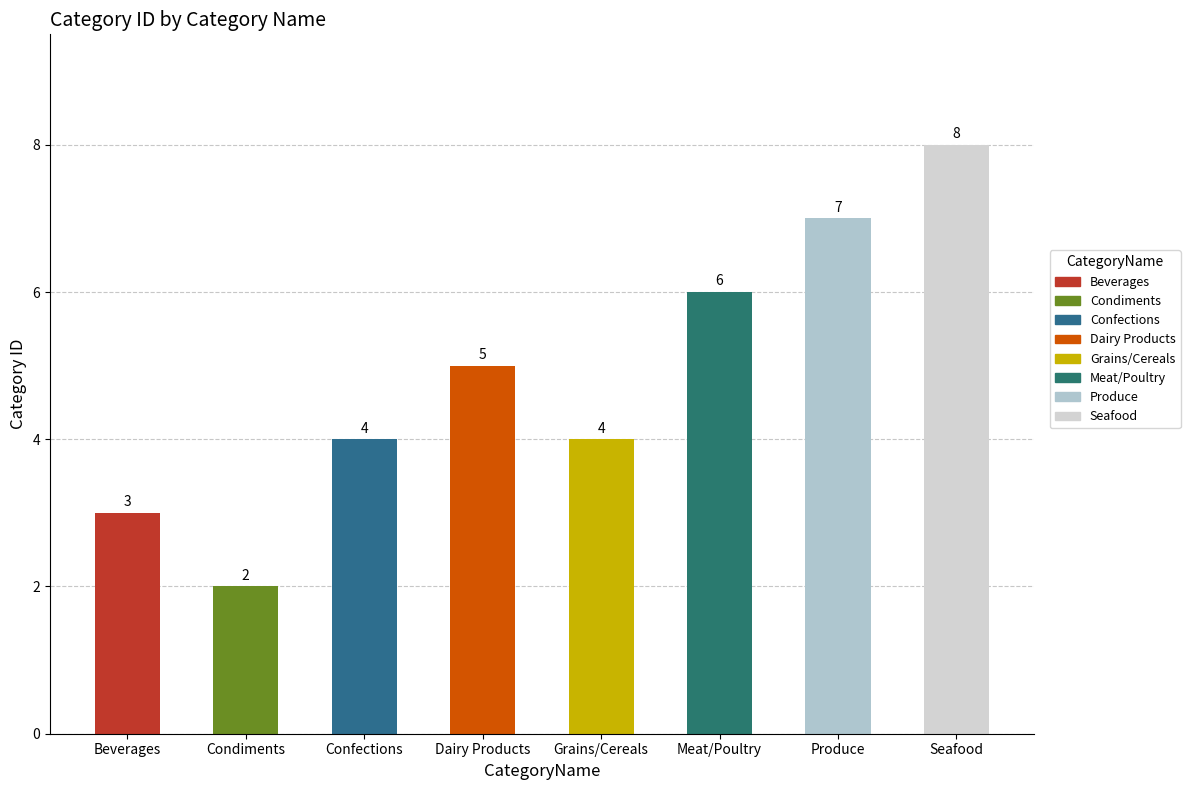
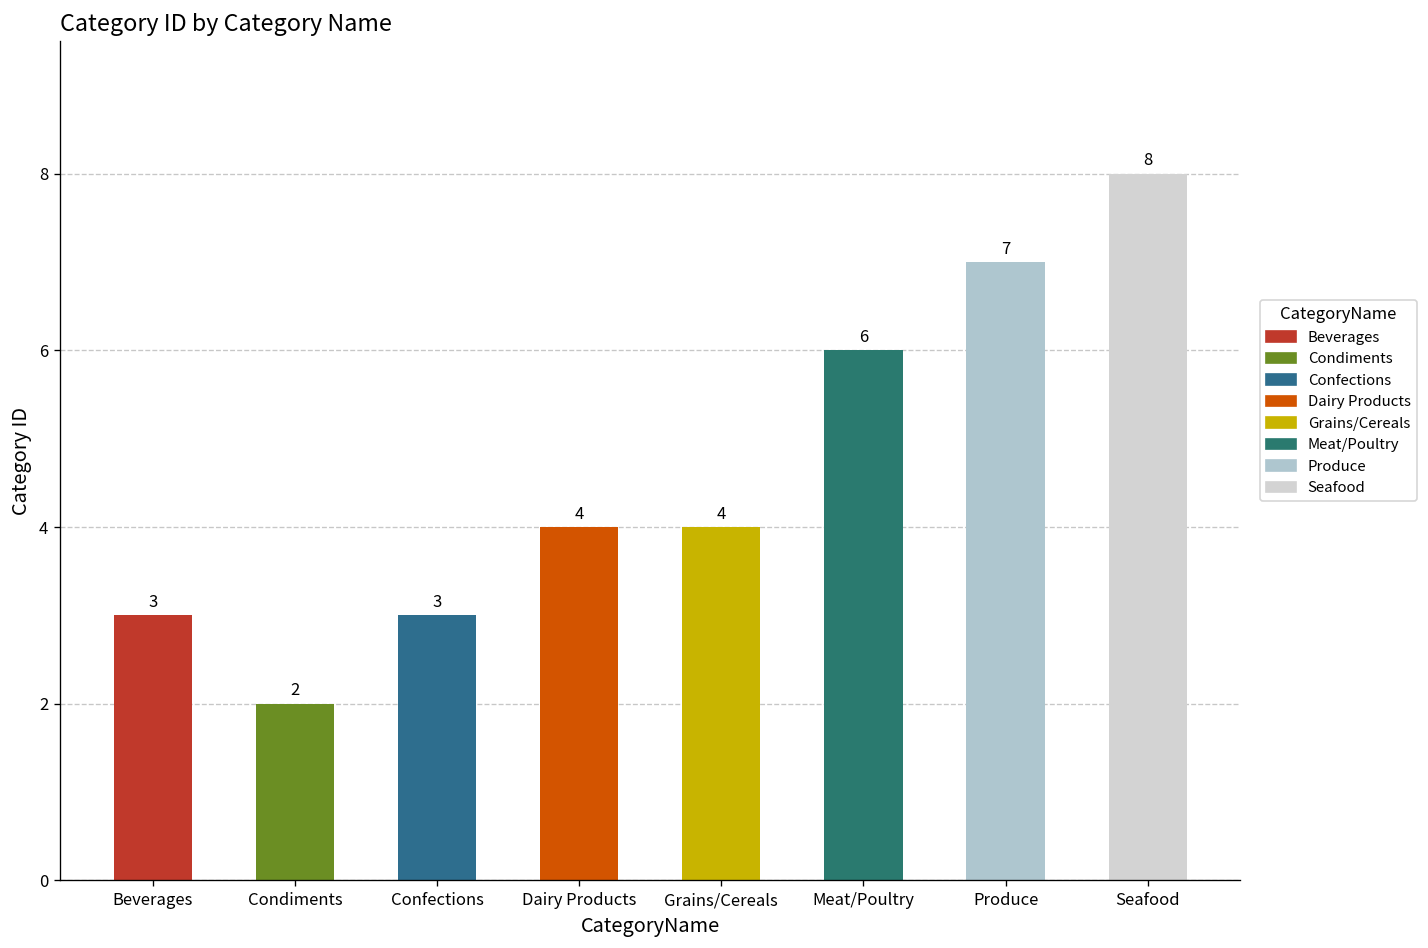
Confections: 4 -> 3
Dairy Products: 5 -> 4
